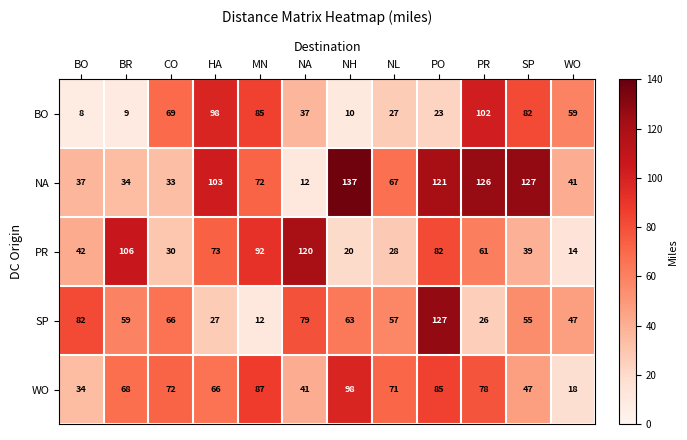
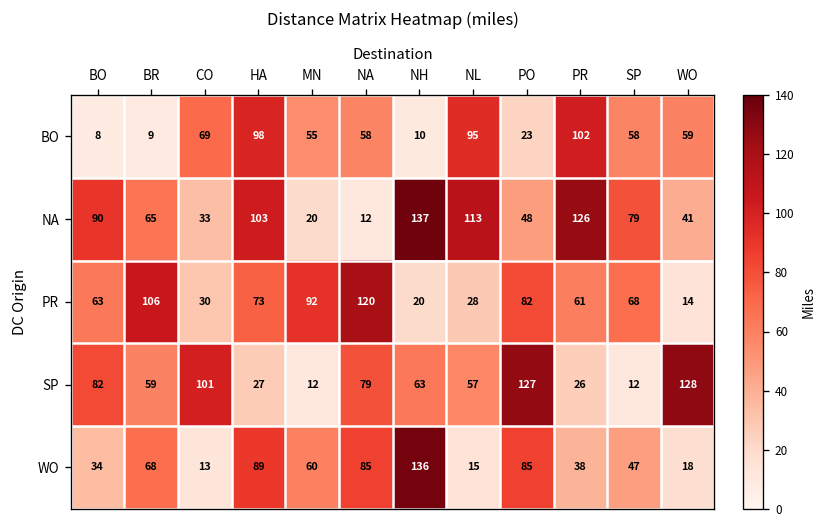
BO, MN: 85 -> 55
BO, NA: 37 -> 58
BO, NL: 27 -> 95
BO, SP: 82 -> 58
NA, BO: 37 -> 90
NA, BR: 34 -> 65
NA, MN: 72 -> 20
NA, NL: 67 -> 113
NA, PO: 121 -> 48
NA, SP: 127 -> 79
PR, BO: 42 -> 63
PR, SP: 39 -> 68
SP, CO: 66 -> 101
SP, SP: 55 -> 12
SP, WO: 47 -> 128
WO, CO: 72 -> 13
WO, HA: 66 -> 89
WO, MN: 87 -> 60
WO, NA: 41 -> 85
WO, NH: 98 -> 136
WO, NL: 71 -> 15
WO, PR: 78 -> 38
